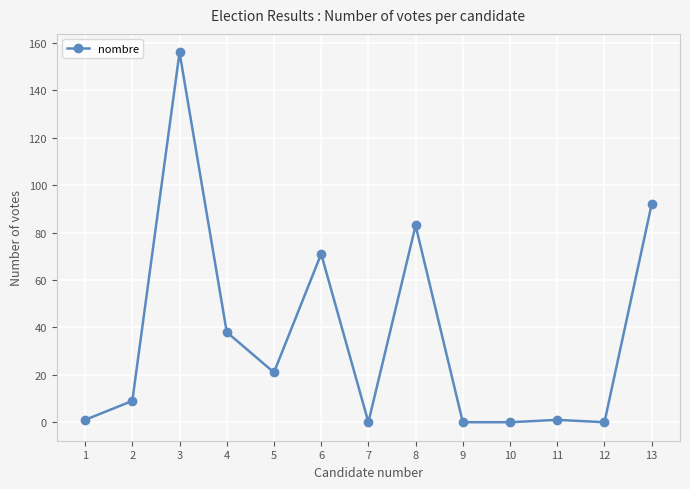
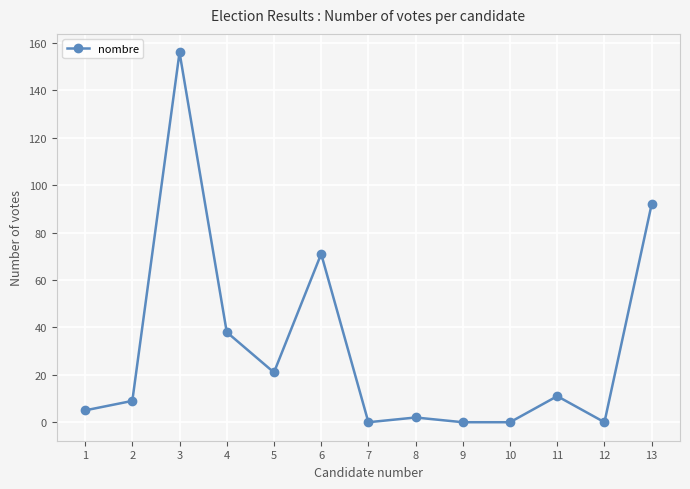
1: 1 -> 5
8: 83 -> 2
11: 1 -> 11
